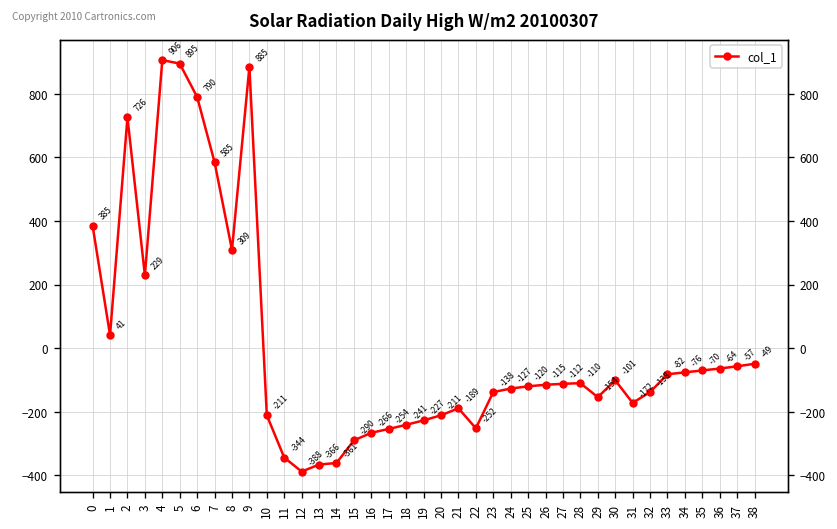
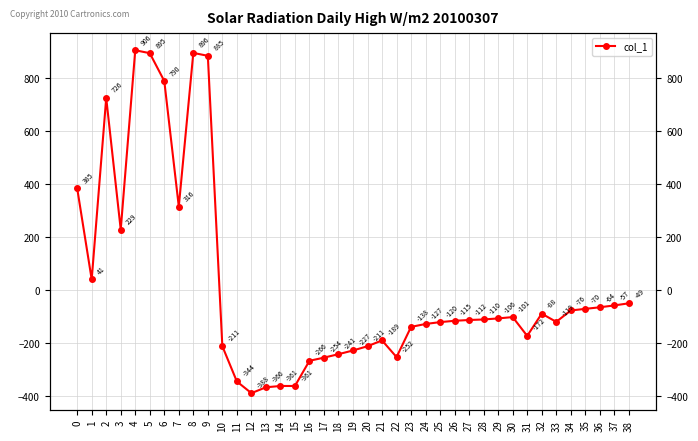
7: 585 -> 316
8: 309 -> 896
15: -290 -> -361
29: -154 -> -106
32: -138 -> -88
33: -82 -> -119
